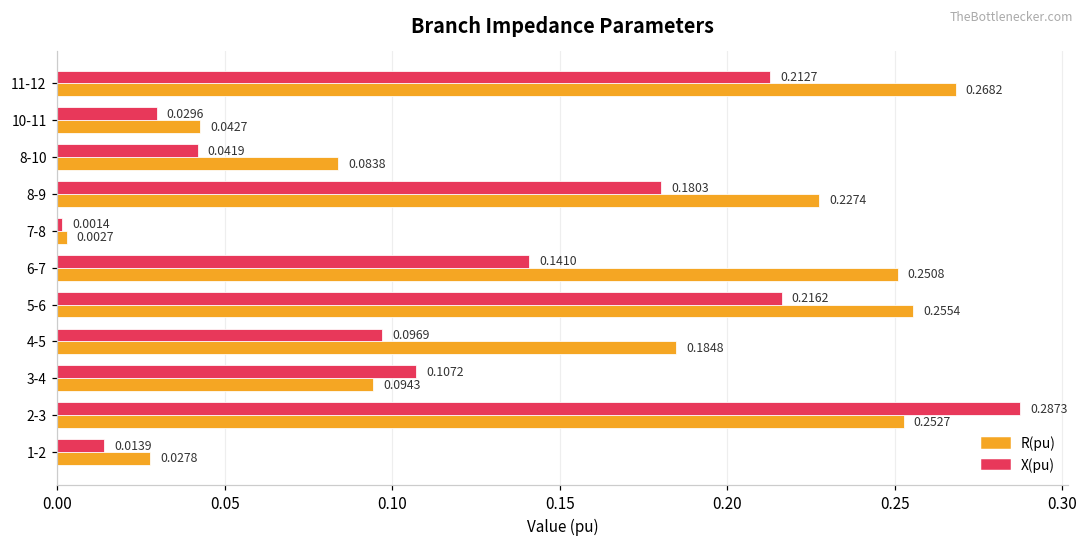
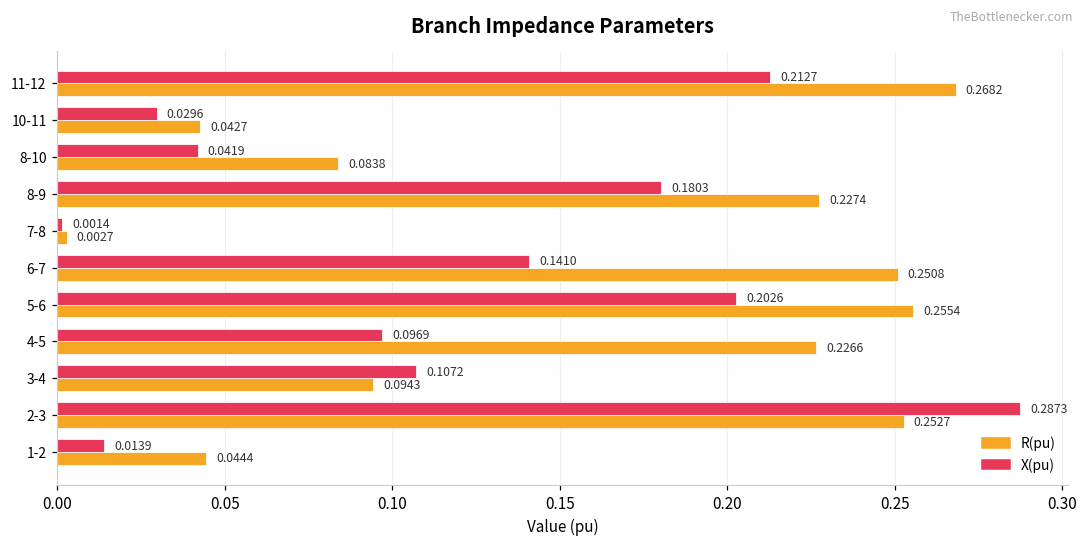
X(pu), 5-6: 0.2162 -> 0.2026
R(pu), 4-5: 0.1848 -> 0.2266
R(pu), 1-2: 0.0278 -> 0.0444
